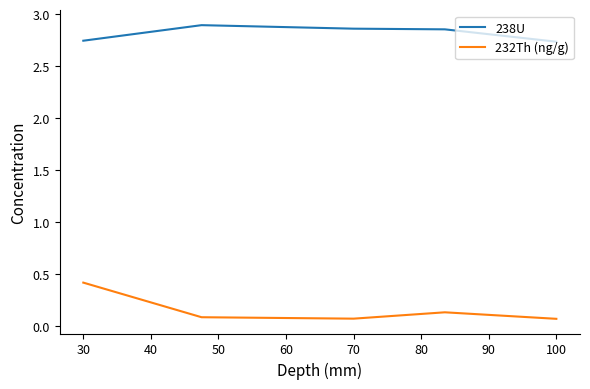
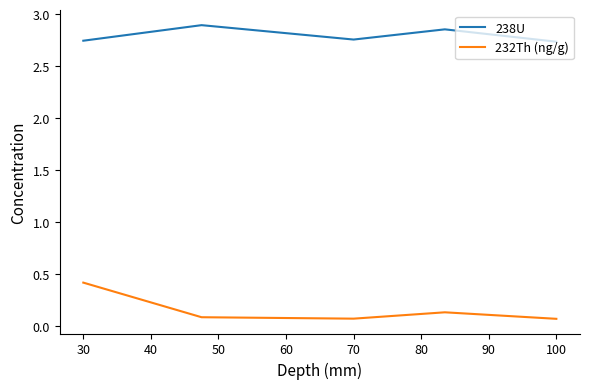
238U, 70: 2.86 -> 2.76
